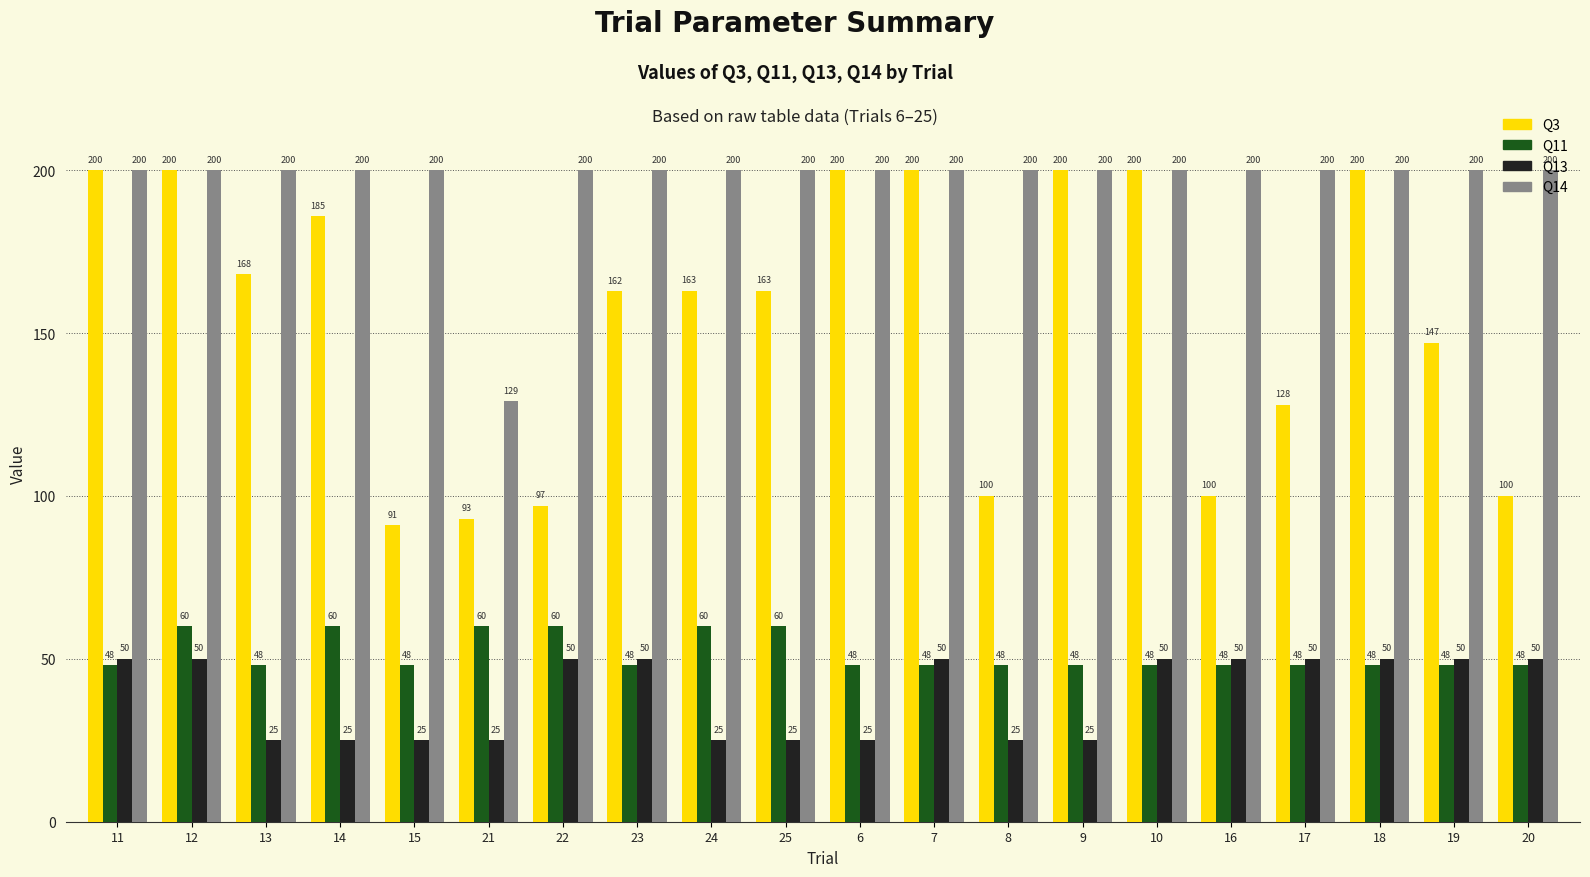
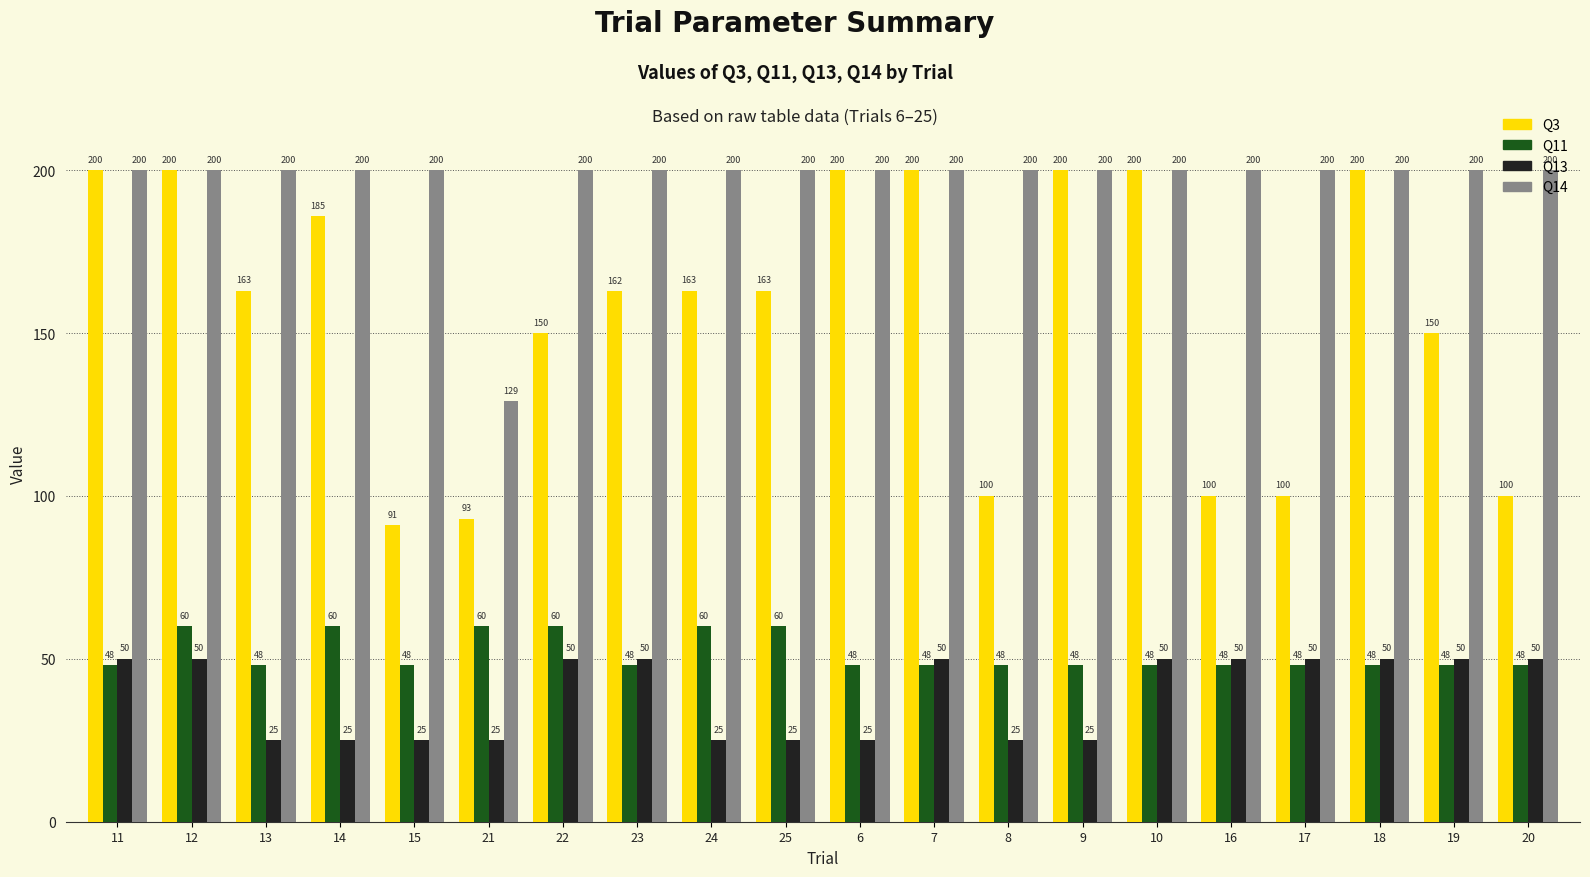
Q3, 13: 168 -> 163
Q3, 22: 97 -> 150
Q3, 17: 128 -> 100
Q3, 19: 147 -> 150
